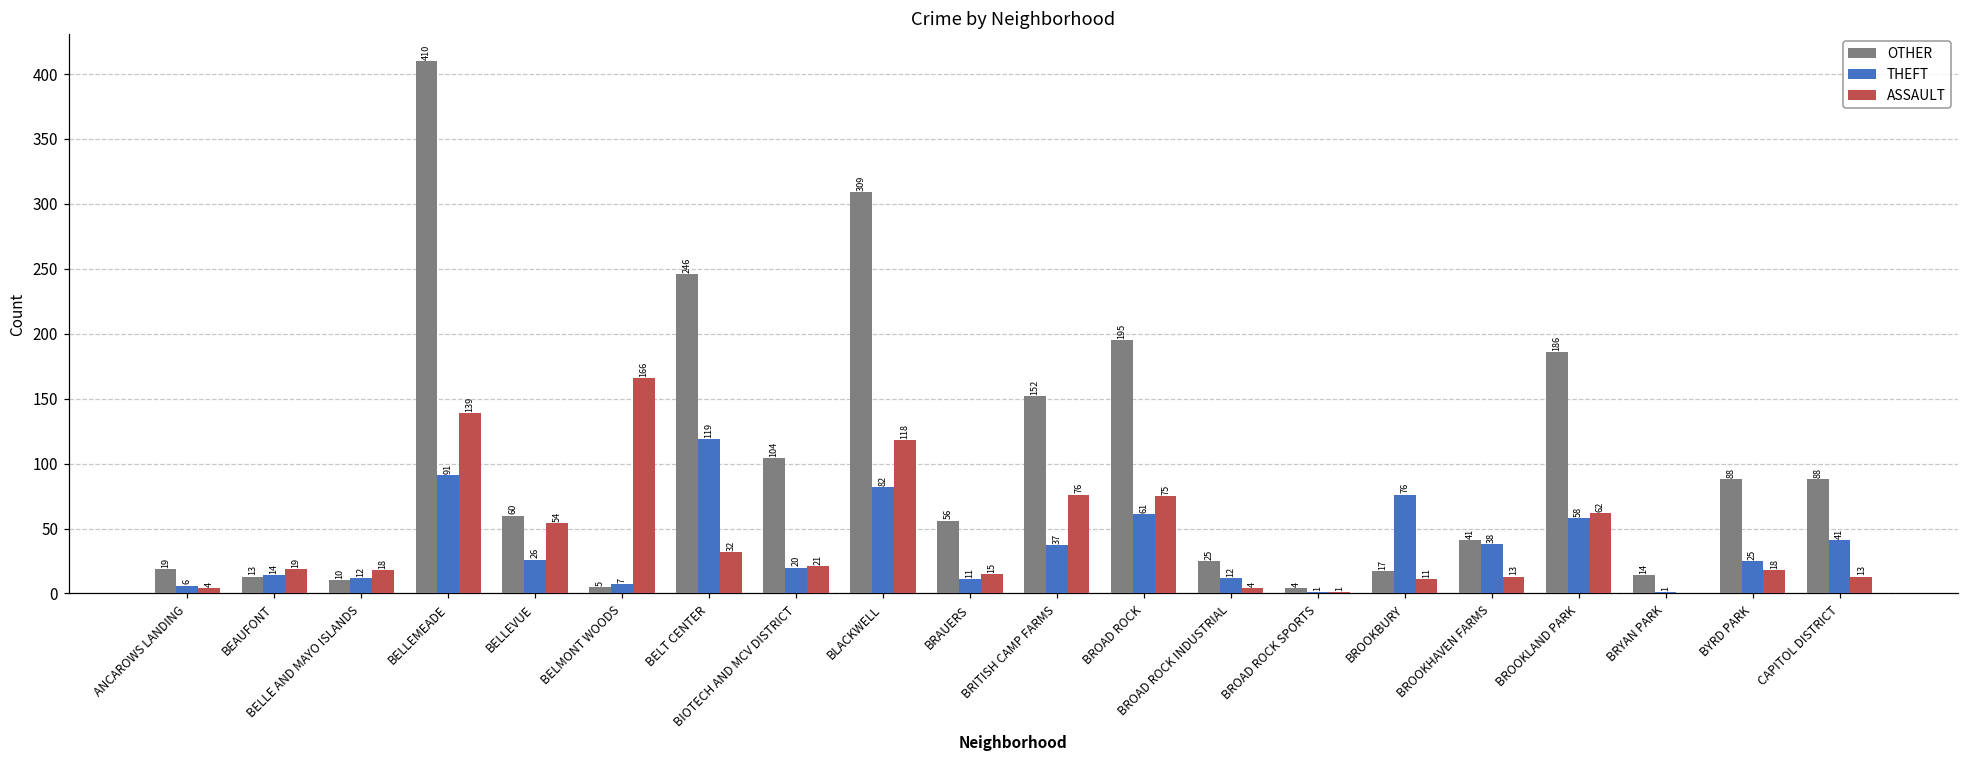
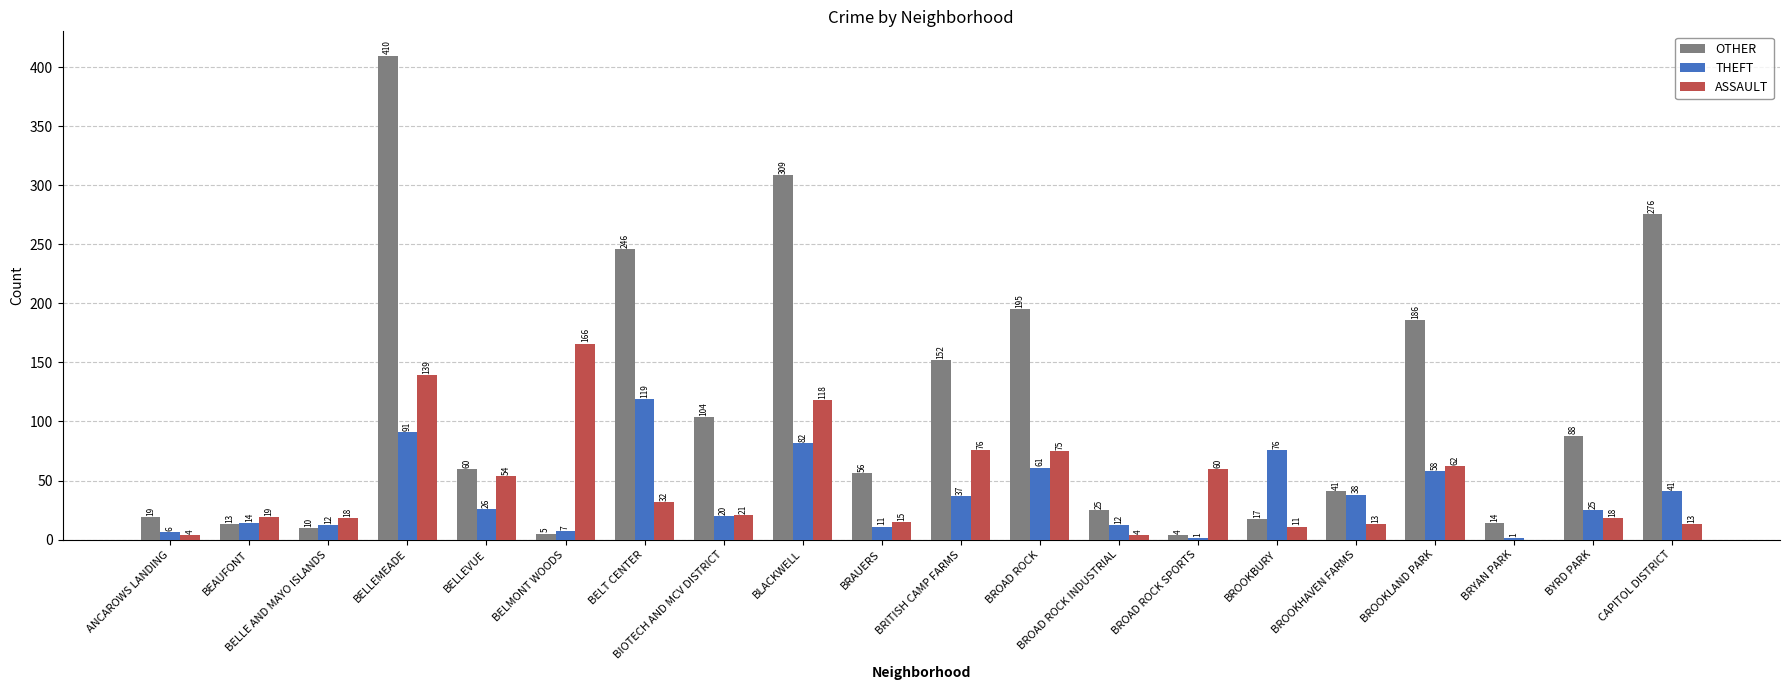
ASSAULT, BROAD ROCK SPORTS: 1 -> 60
OTHER, CAPITOL DISTRICT: 88 -> 276
